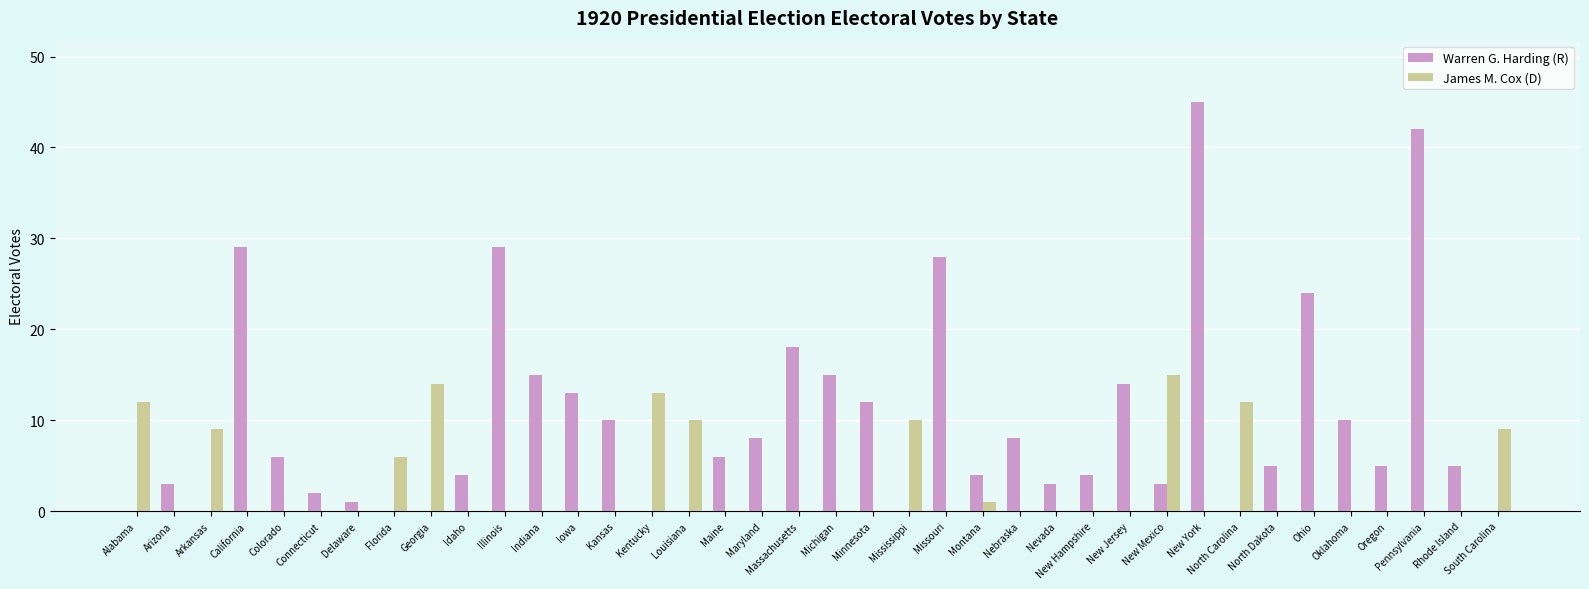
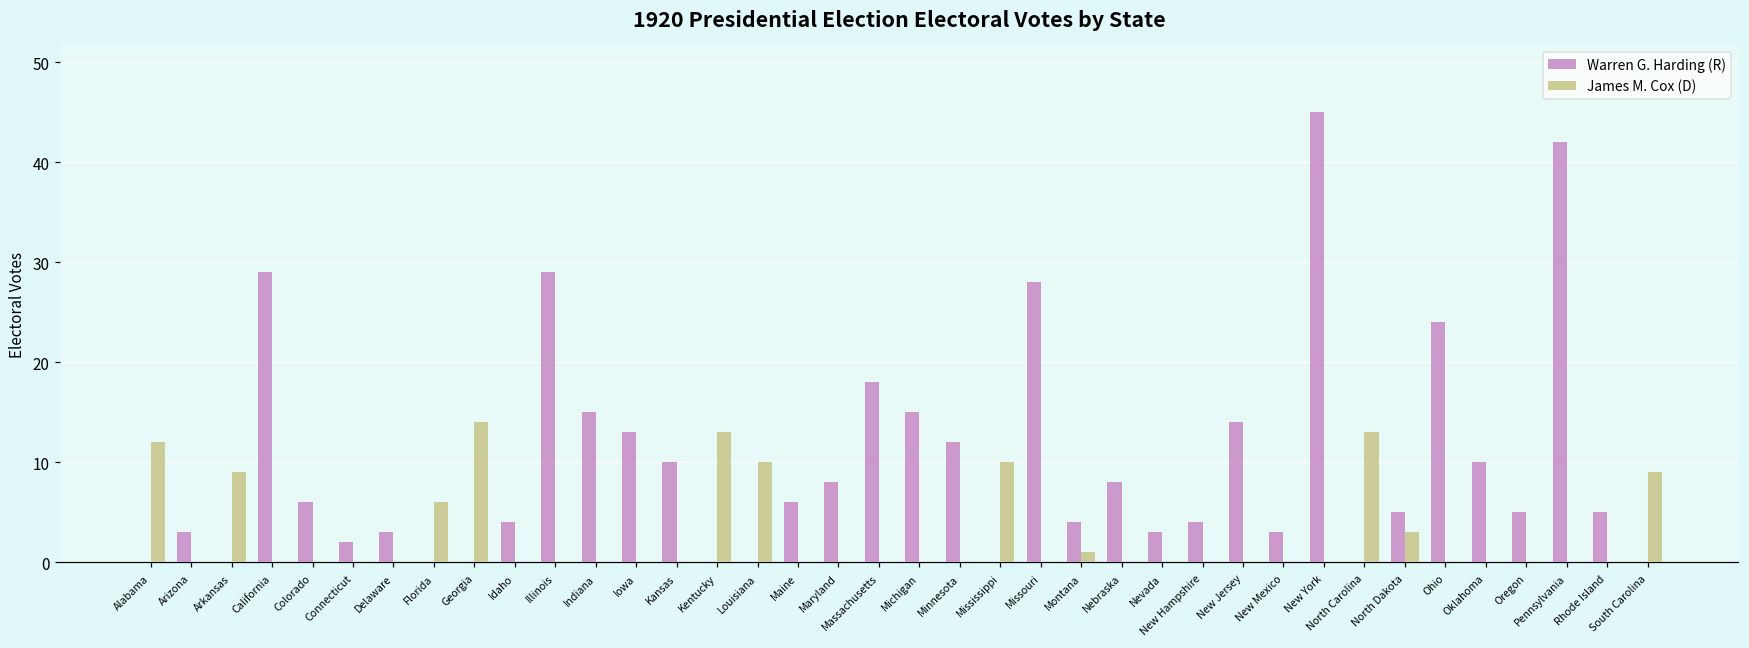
Warren G. Harding (R), Delaware: 1 -> 3
James M. Cox (D), New Mexico: 15 -> 0
James M. Cox (D), North Carolina: 12 -> 13
James M. Cox (D), North Dakota: 0 -> 3
